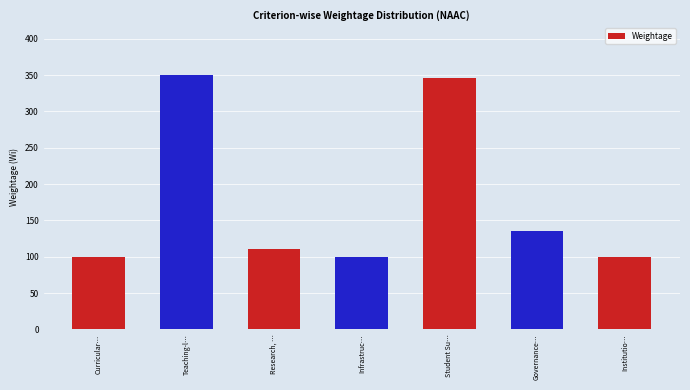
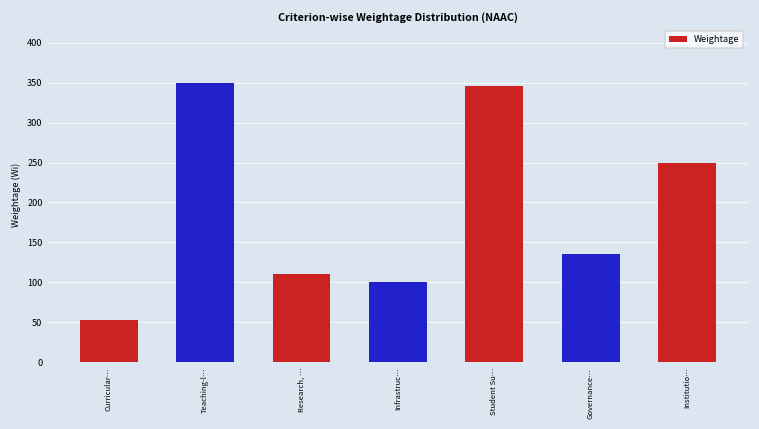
Curricular…: 100 -> 50
Institutio…: 100 -> 250
